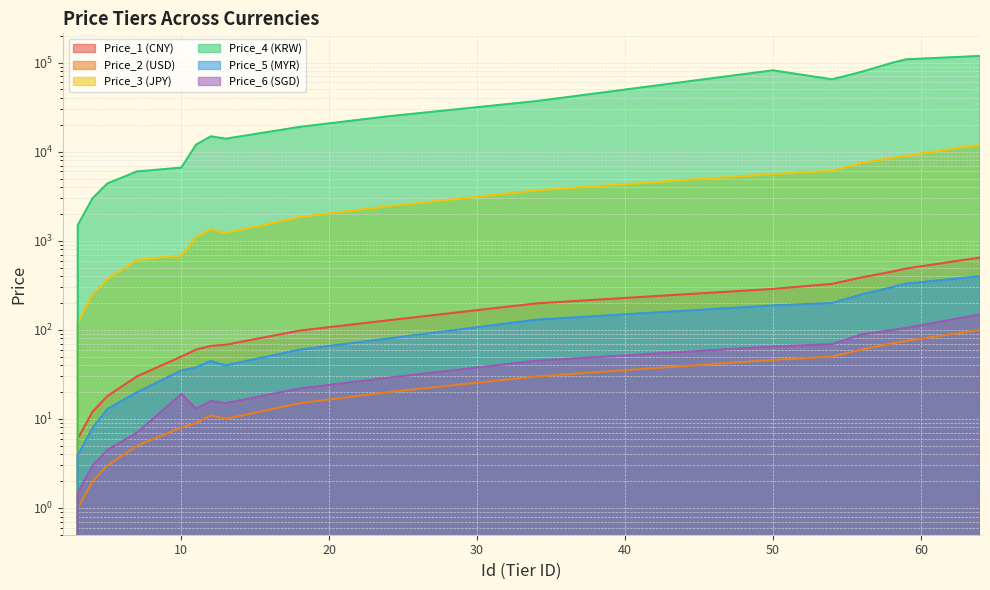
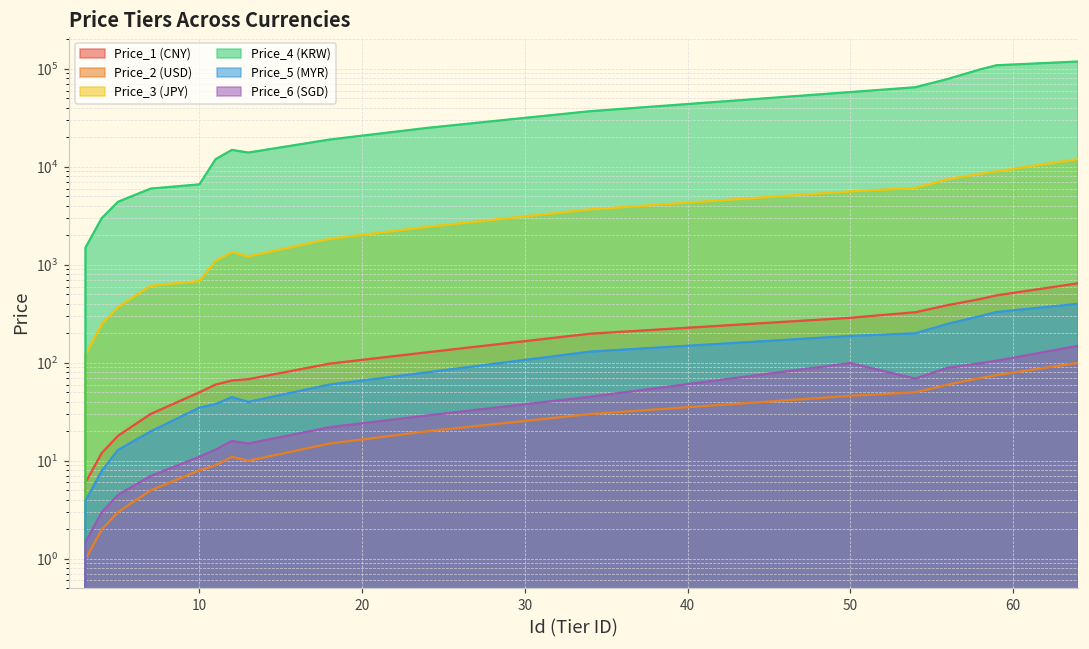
Price_6 (SGD), 10: 19 -> 11
Price_4 (KRW), 50: 80000 -> 60000
Price_6 (SGD), 50: 60 -> 100
